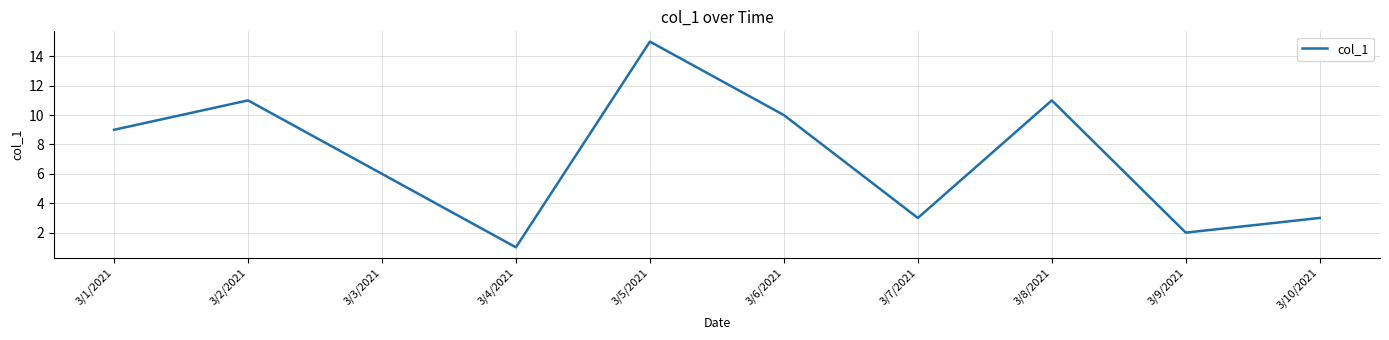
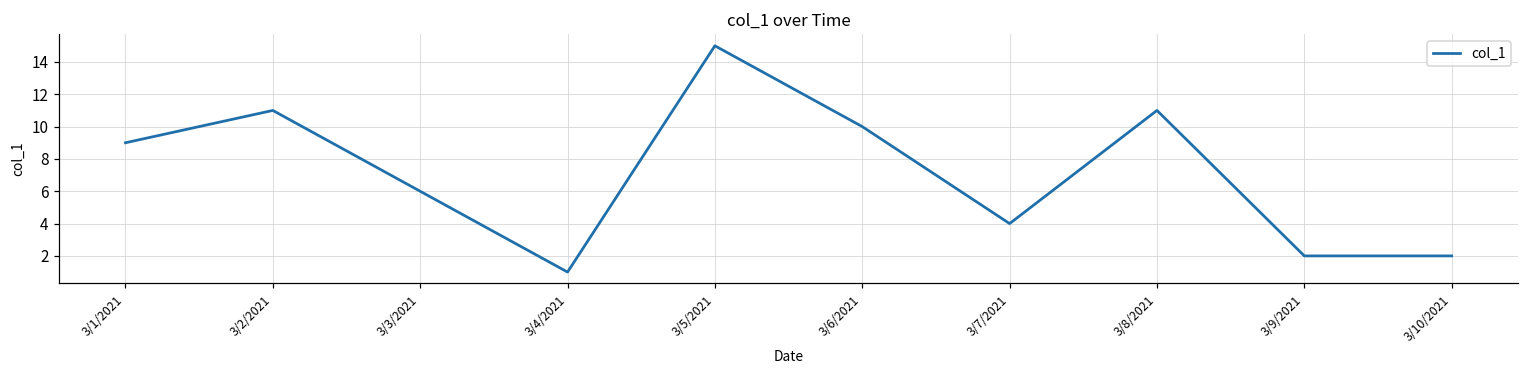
3/7/2021: 3 -> 4
3/10/2021: 3 -> 2
